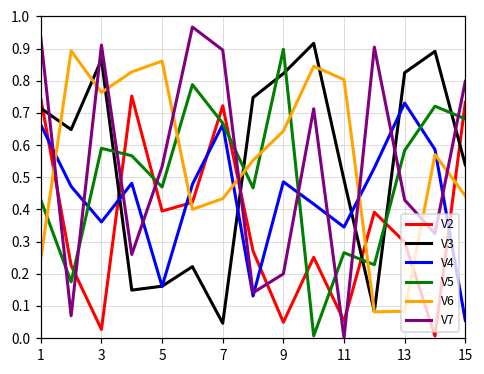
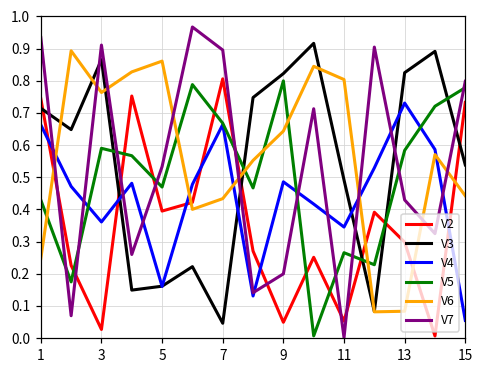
V2, 7: 0.72 -> 0.81
V5, 9: 0.90 -> 0.80
V5, 15: 0.68 -> 0.78
